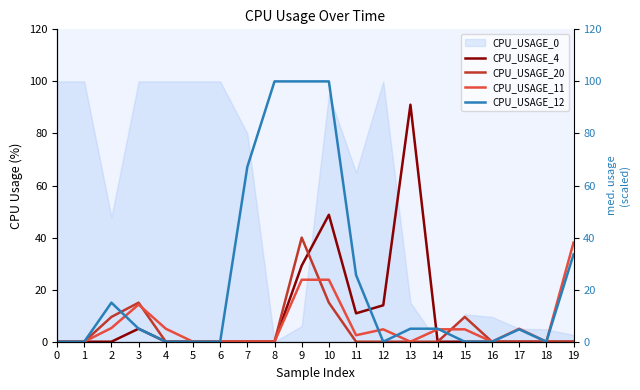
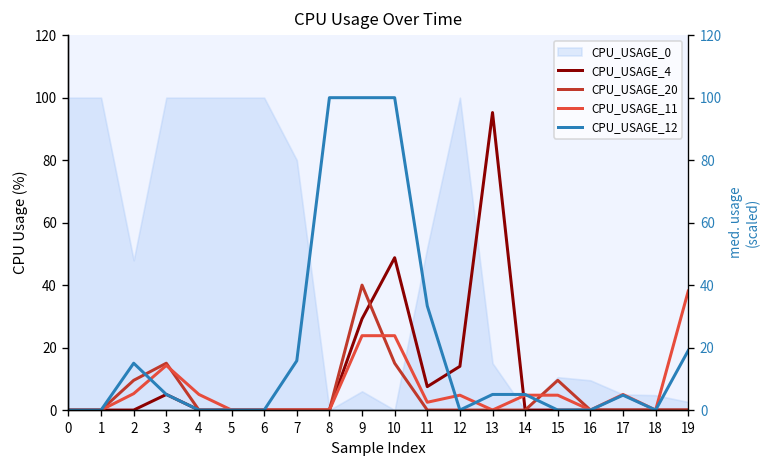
CPU_USAGE_12, 7: 67 -> 16
CPU_USAGE_0, 10: 95 -> 0
CPU_USAGE_4, 11: 11 -> 8
CPU_USAGE_0, 11: 65 -> 52
CPU_USAGE_12, 11: 26 -> 33
CPU_USAGE_4, 13: 91 -> 95
CPU_USAGE_12, 19: 34 -> 19
